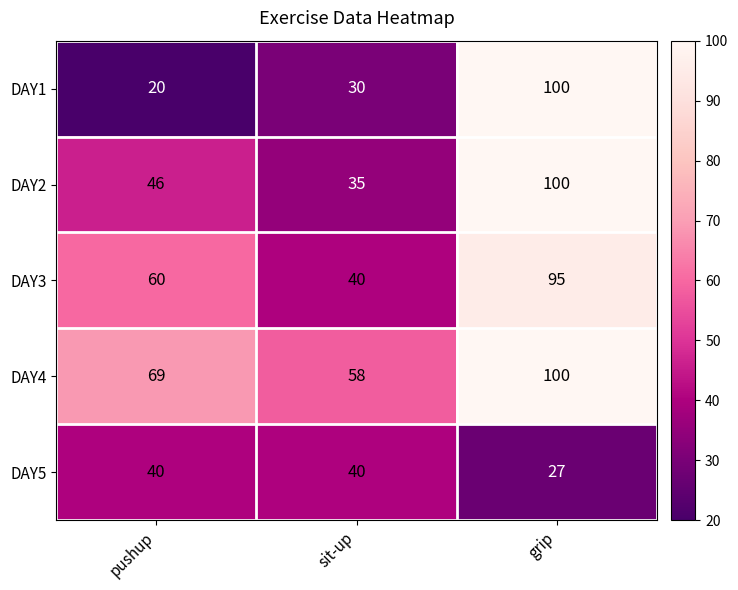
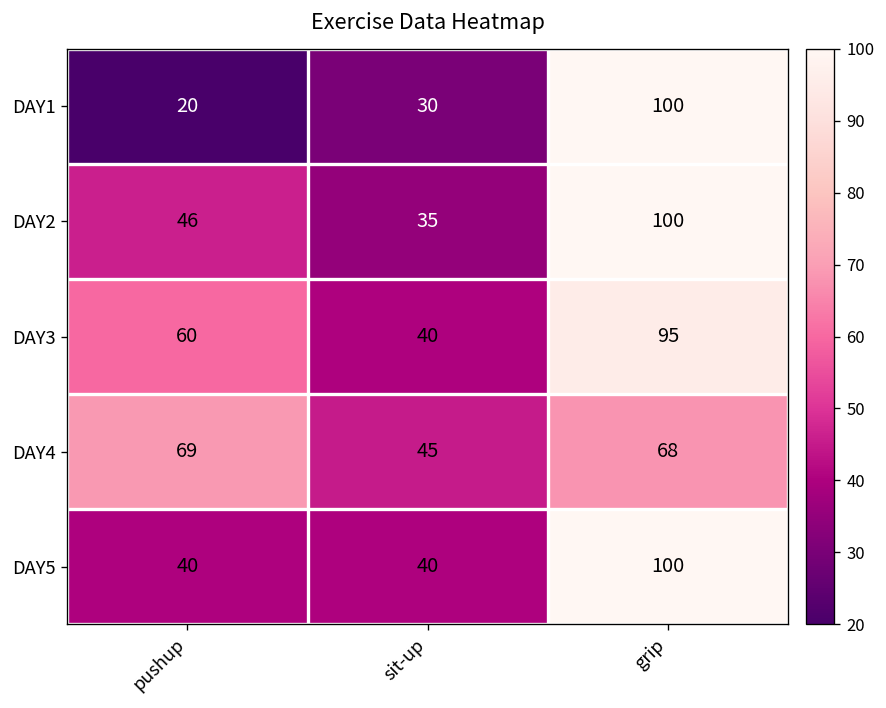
DAY4, sit-up: 58 -> 45
DAY4, grip: 100 -> 68
DAY5, grip: 27 -> 100
